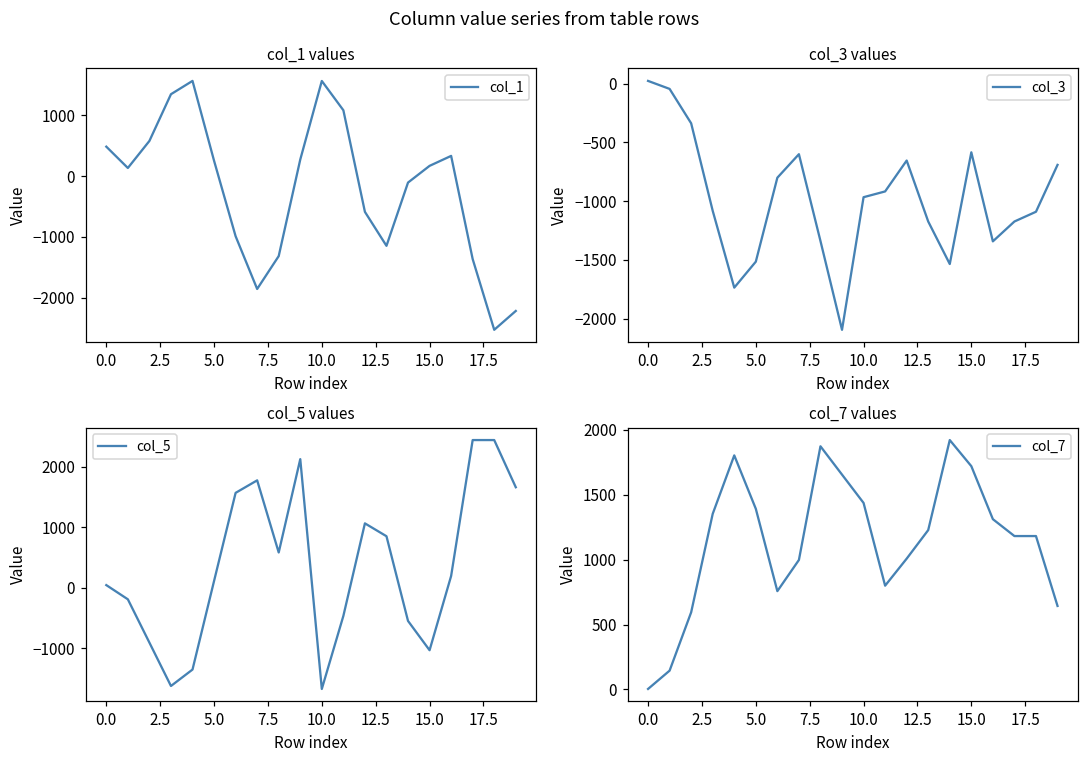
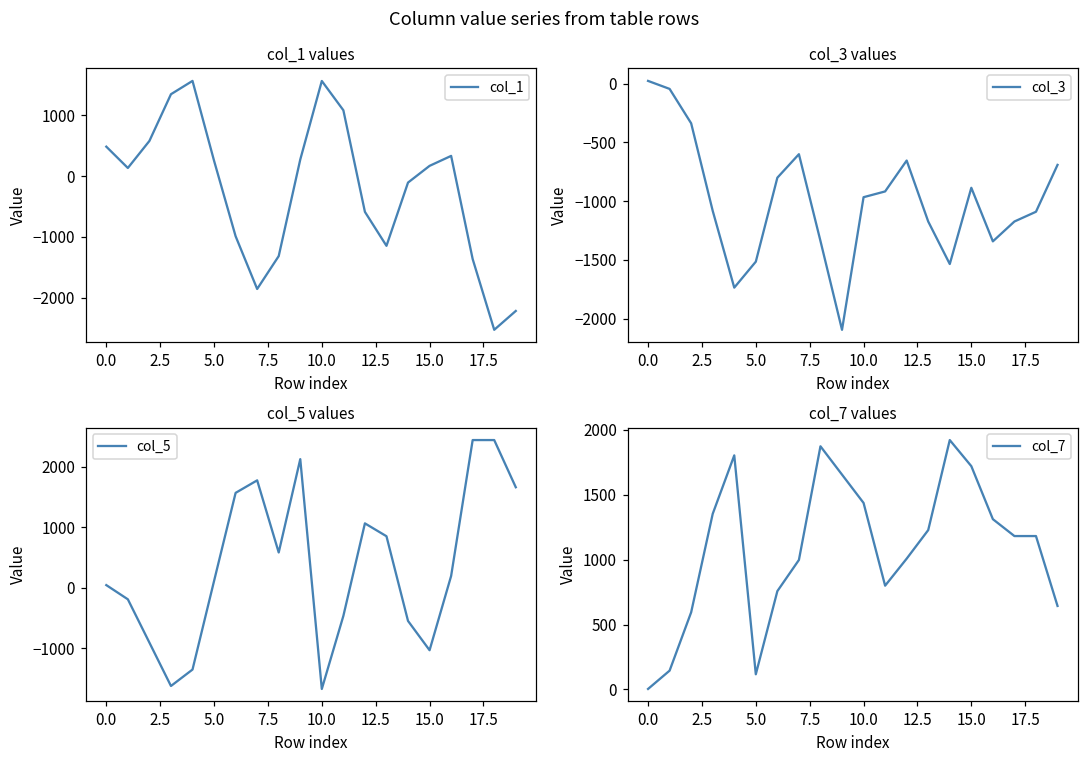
col_3 values, 15.0: -590 -> -890
col_7 values, 5.0: 1390 -> 120
